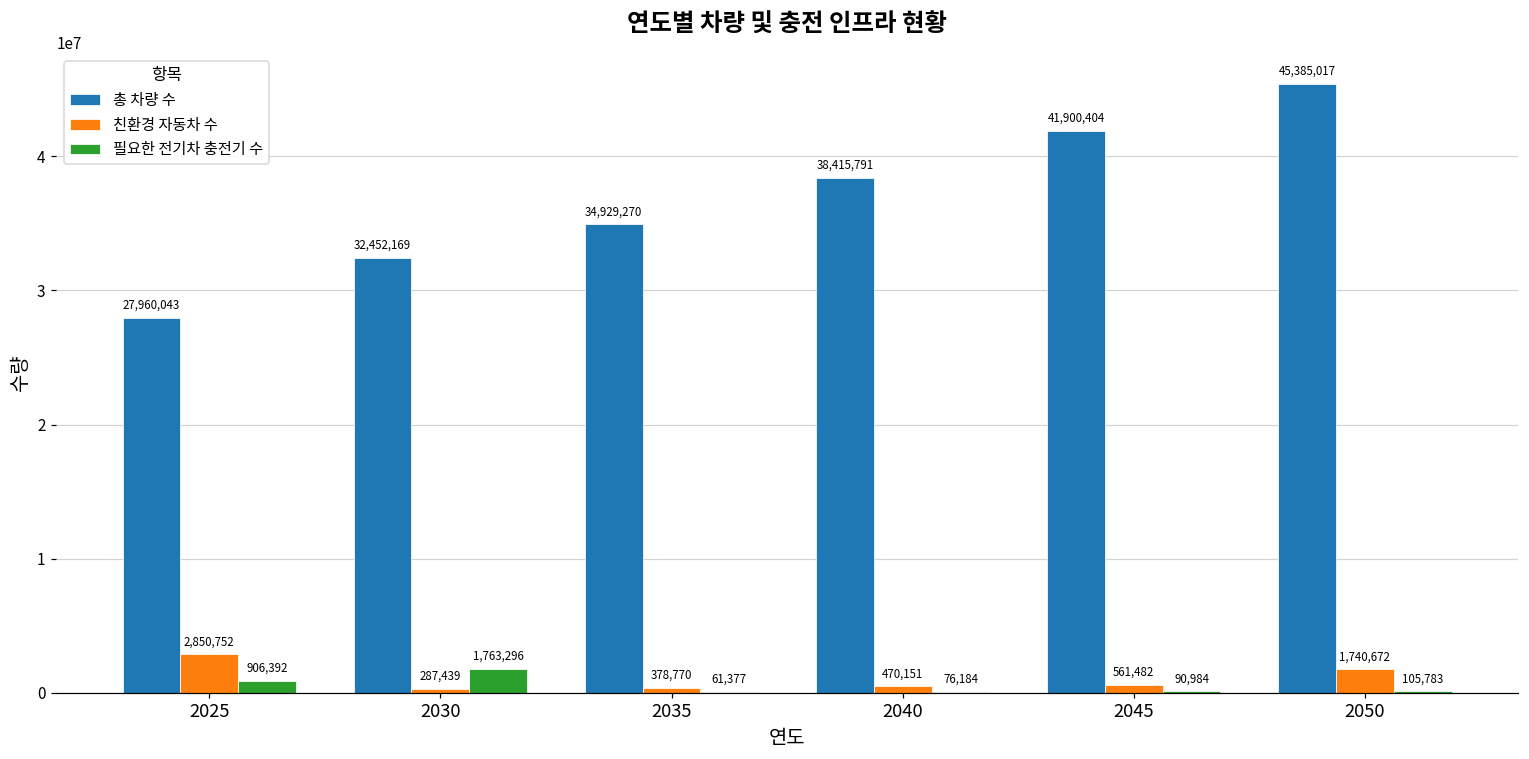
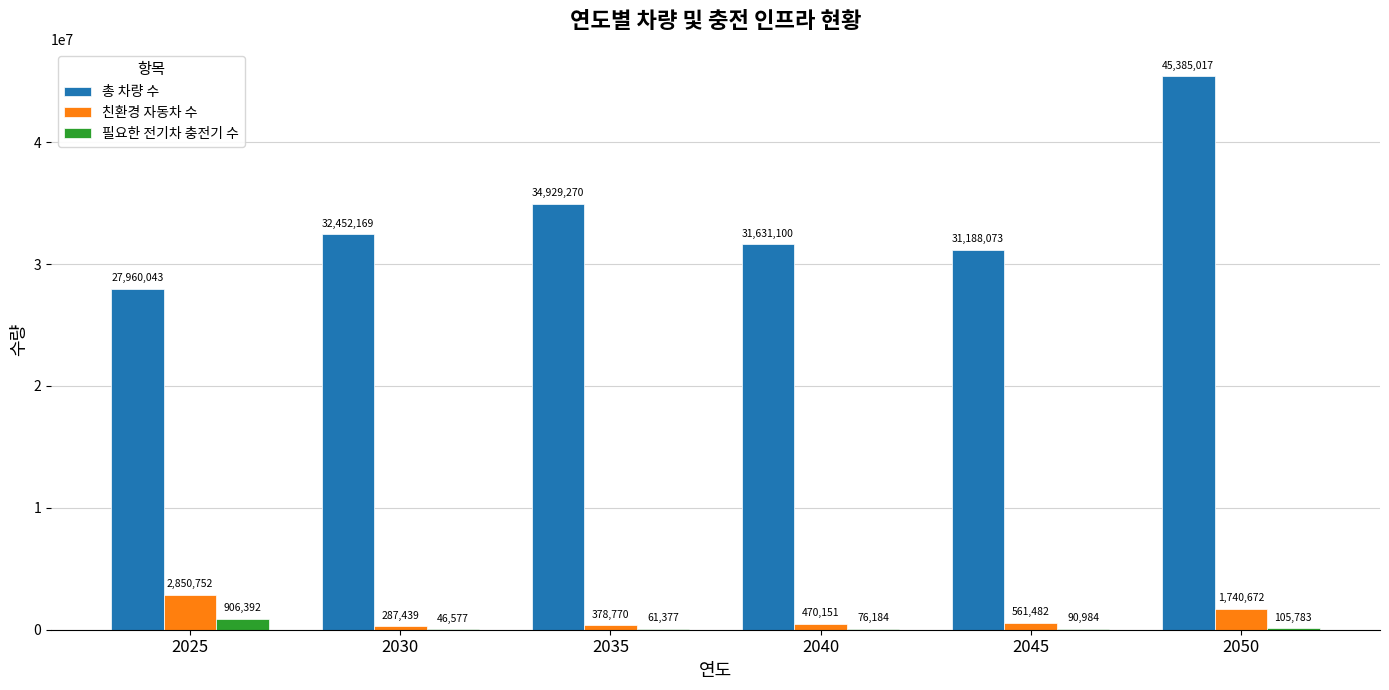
필요한 전기차 충전기 수, 2030: 1,763,296 -> 46,577
총 차량 수, 2040: 38,415,791 -> 31,631,100
총 차량 수, 2045: 41,900,404 -> 31,188,073
